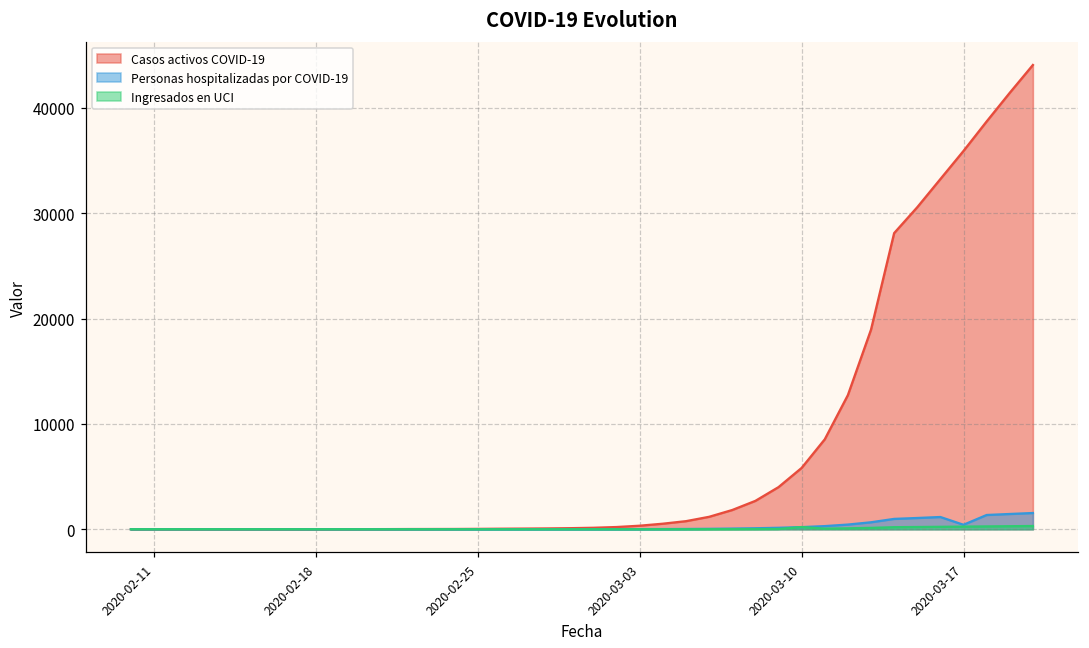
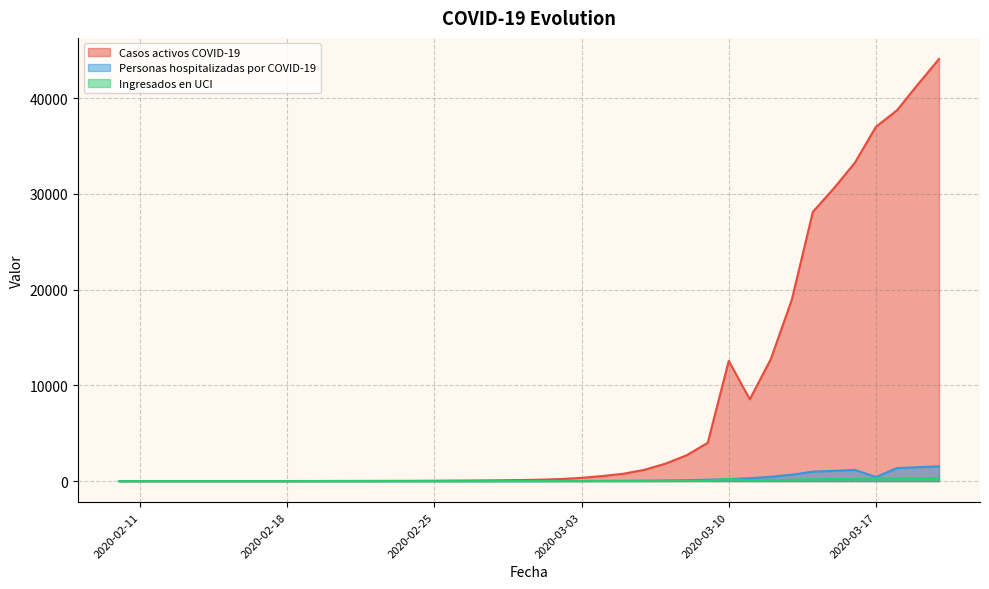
Casos activos COVID-19, 2020-03-10: 6000 -> 13000
Casos activos COVID-19, 2020-03-17: 36000 -> 37000
